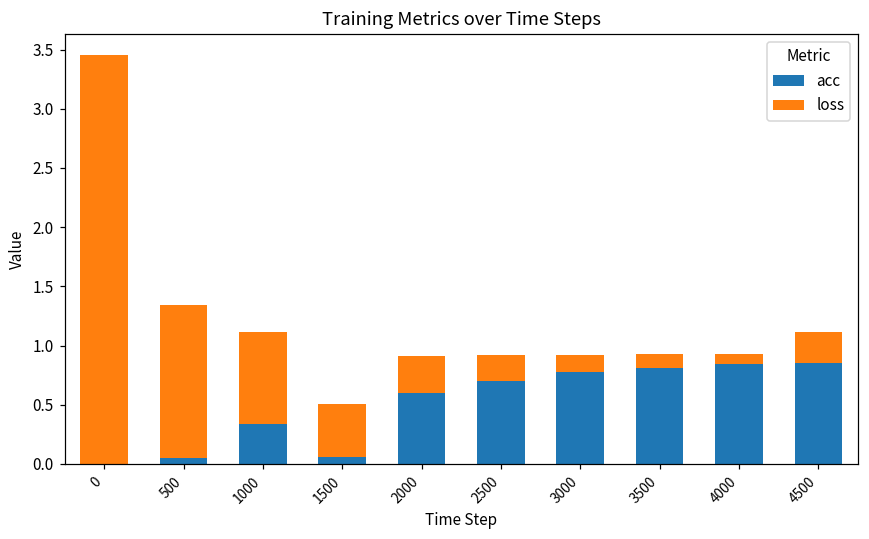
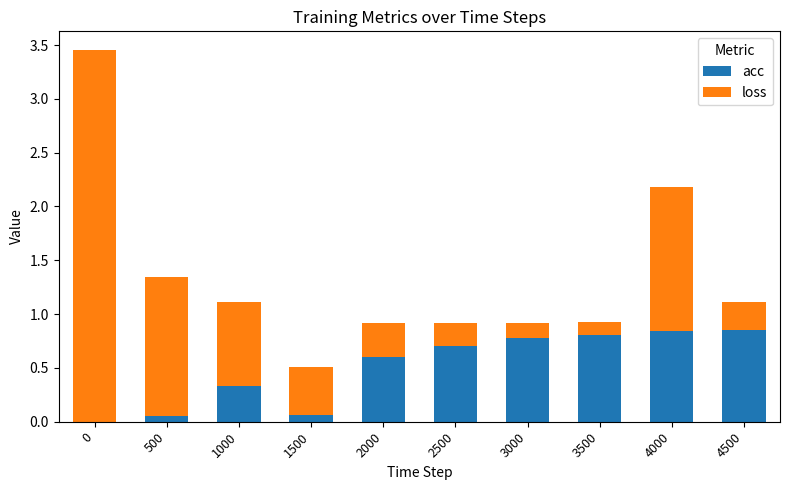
loss, 4000: 0.09 -> 1.34
